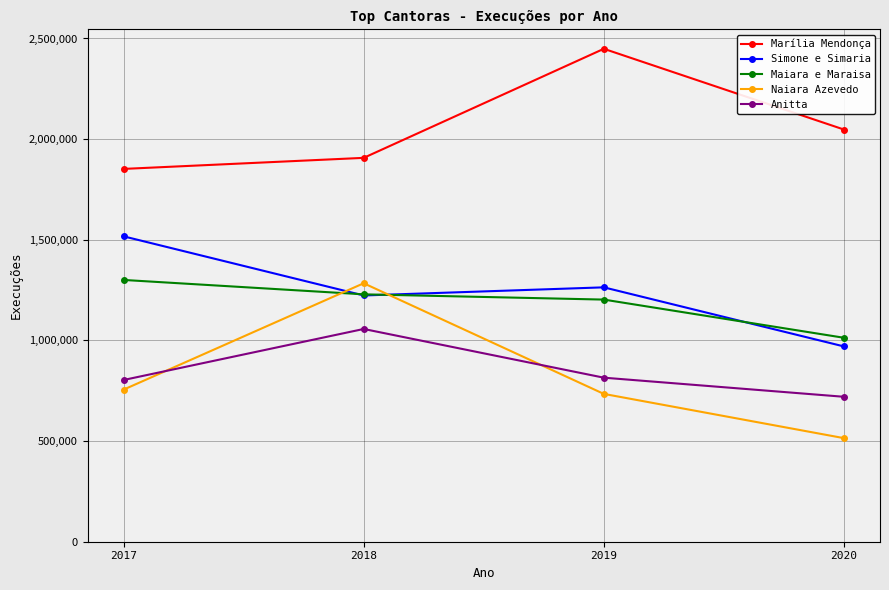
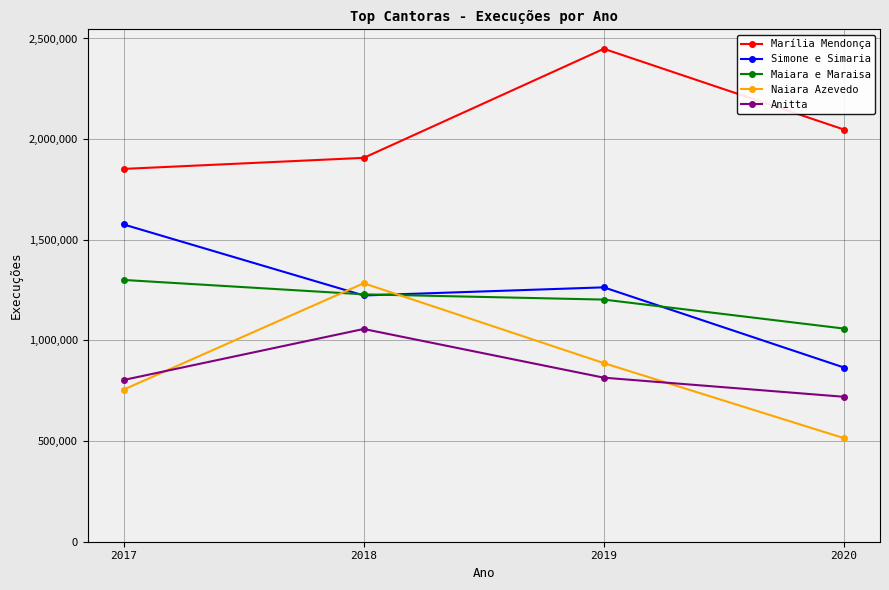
Simone e Simaria, 2017: 1,520,000 -> 1,580,000
Naiara Azevedo, 2019: 730,000 -> 890,000
Simone e Simaria, 2020: 970,000 -> 870,000
Maiara e Maraisa, 2020: 1,010,000 -> 1,060,000
